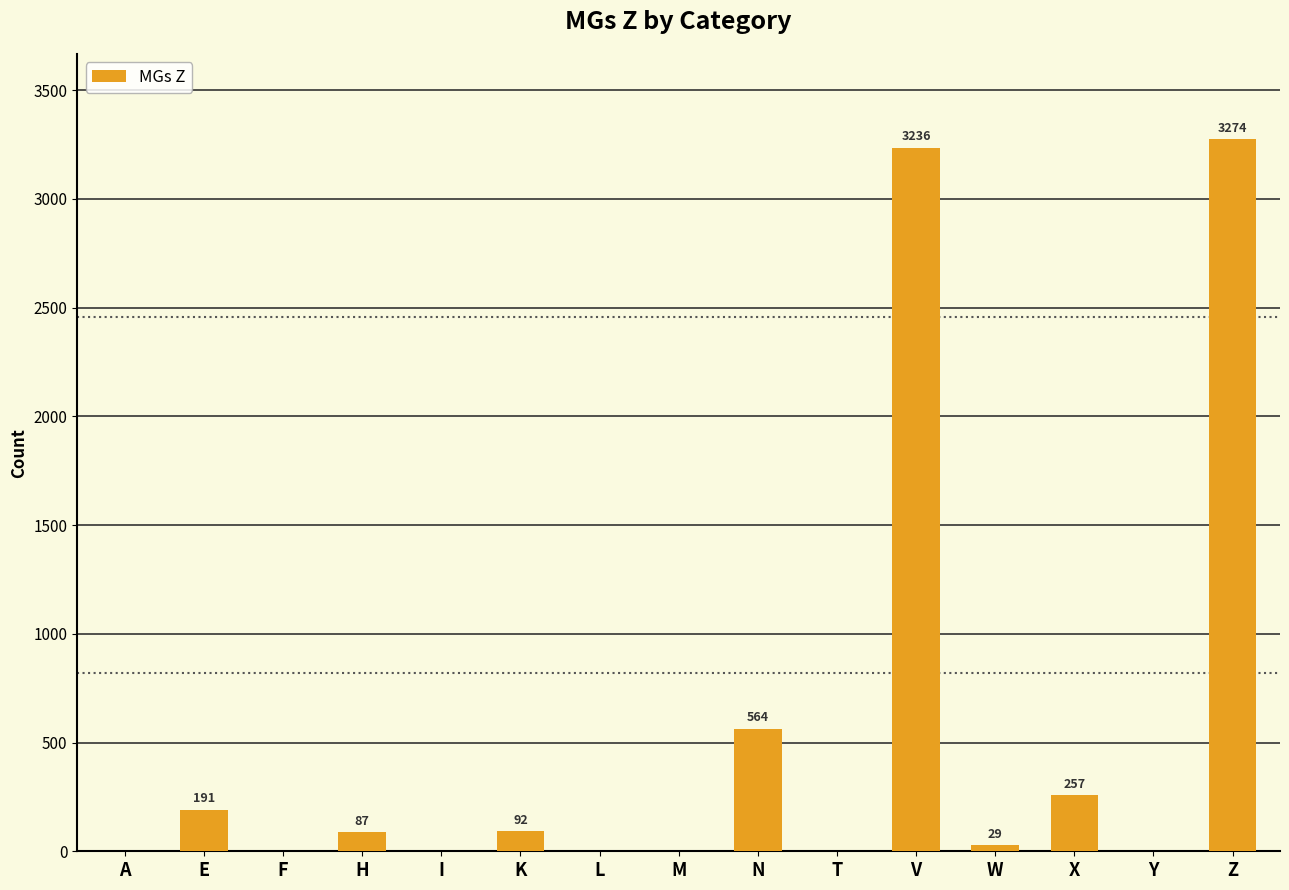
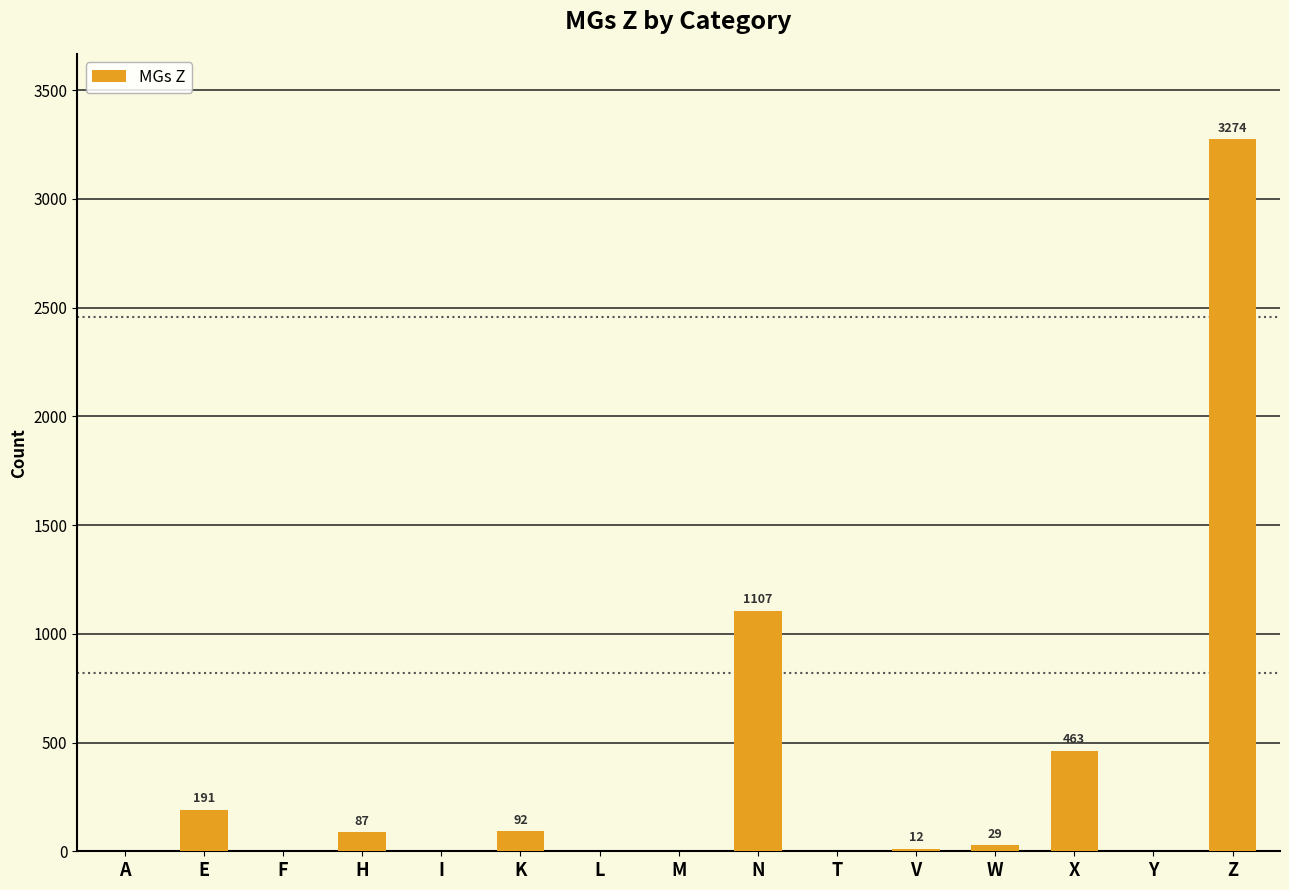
N: 564 -> 1107
V: 3236 -> 12
X: 257 -> 463
